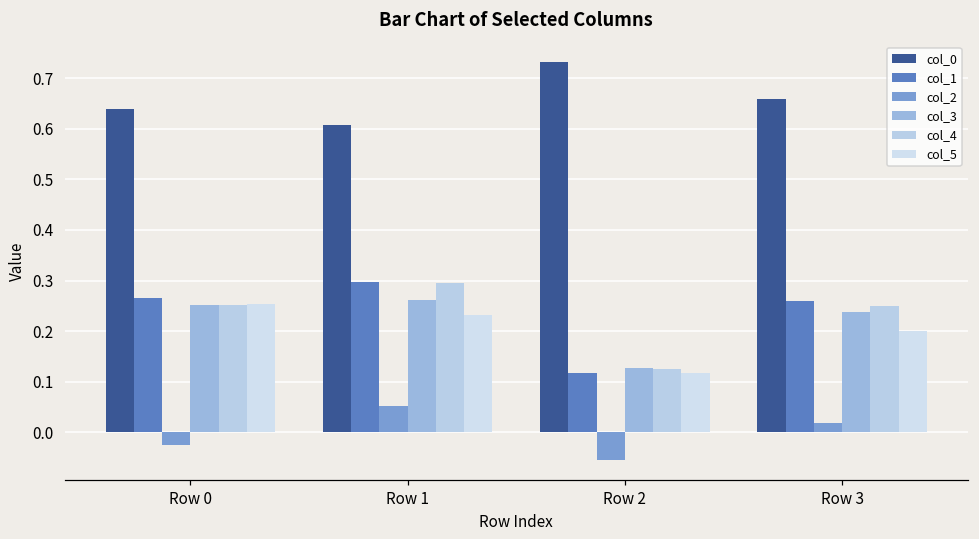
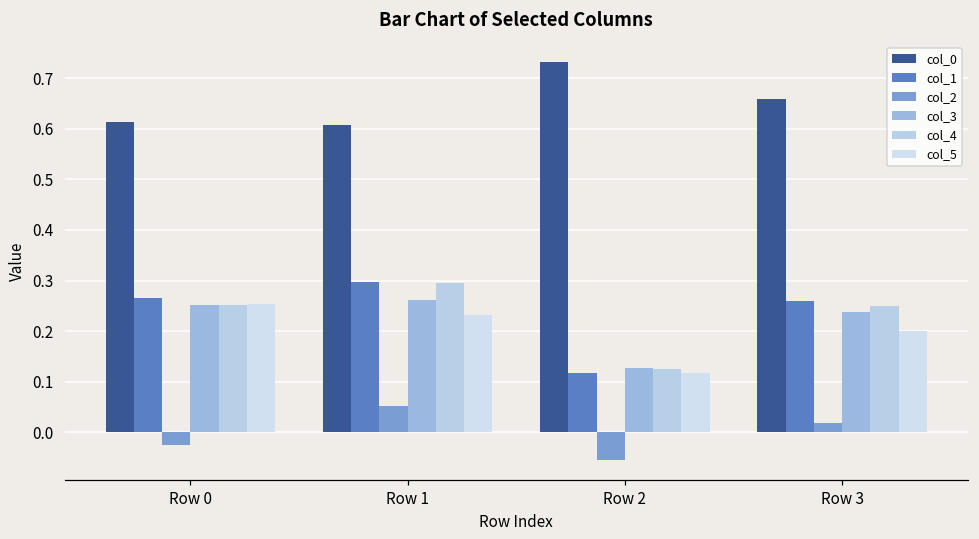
col_0, Row 0: 0.64 -> 0.61
